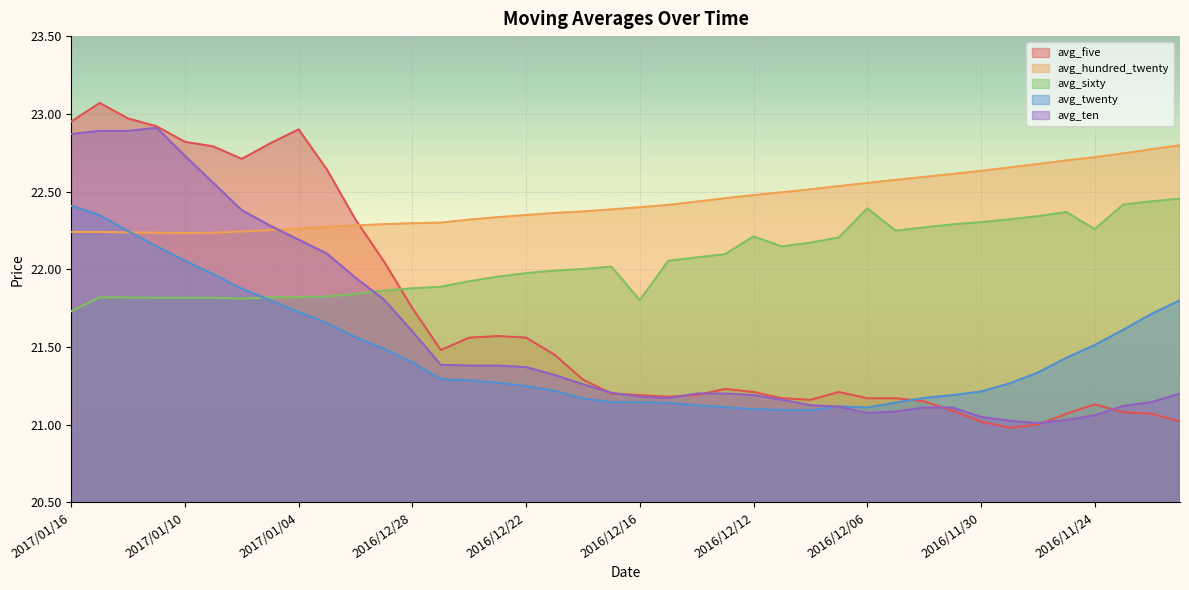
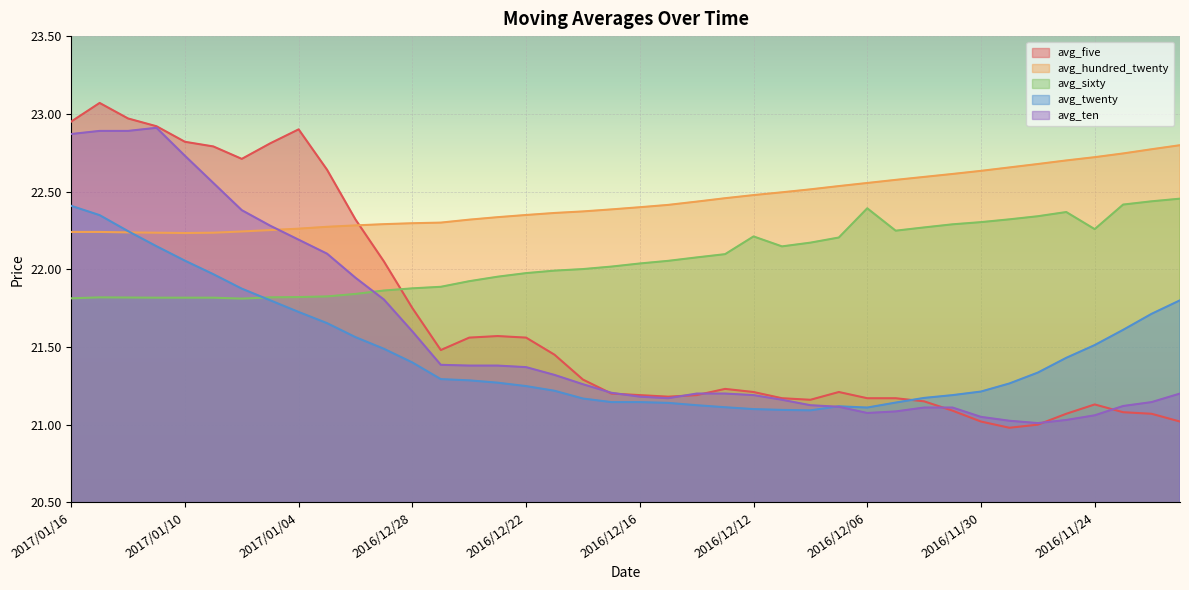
avg_sixty, 2017/01/16: 21.73 -> 21.81
avg_sixty, 2016/12/16: 21.80 -> 22.04
